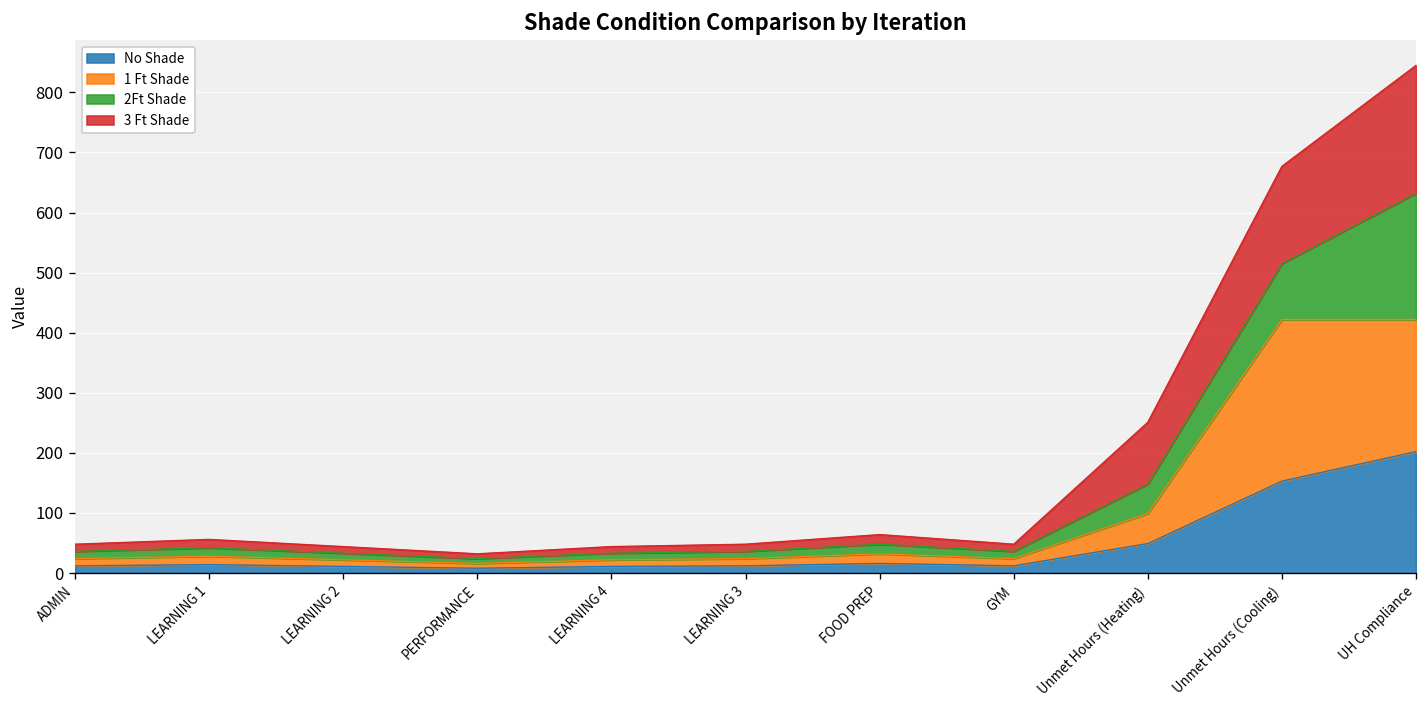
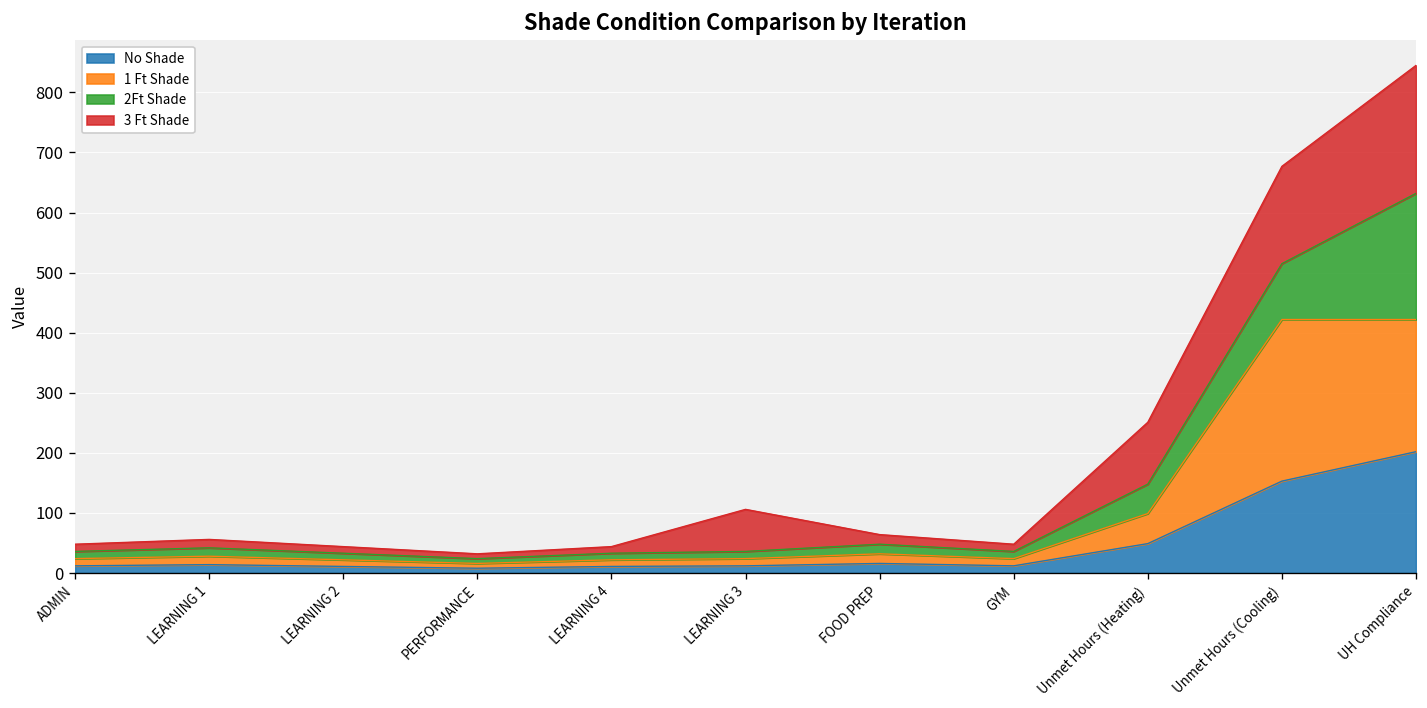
3 Ft Shade, LEARNING 3: 10 -> 70
